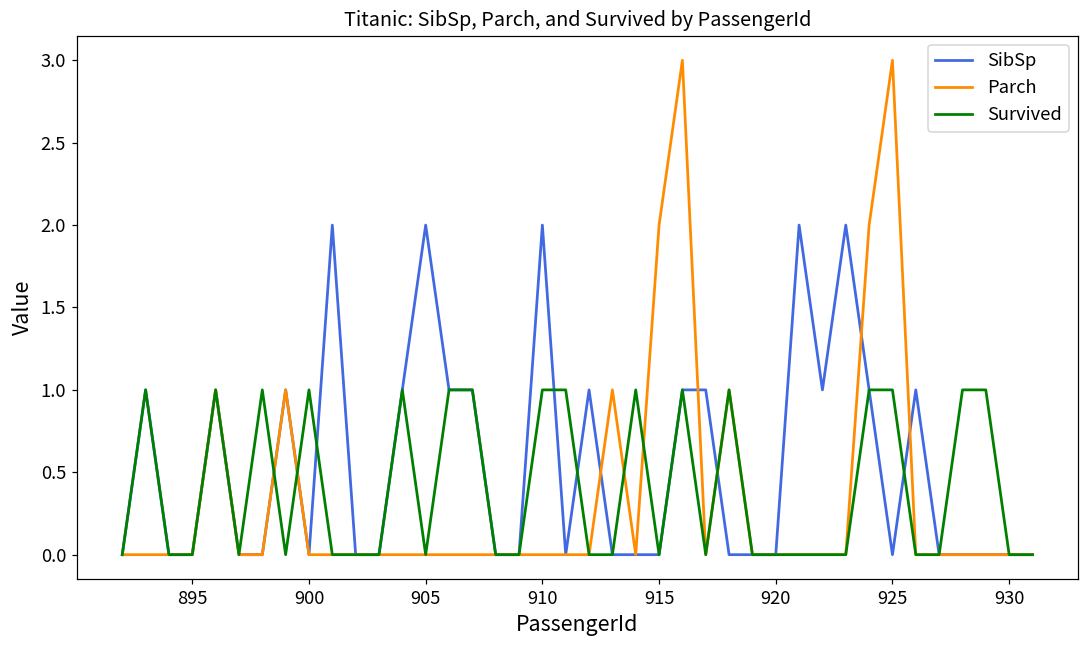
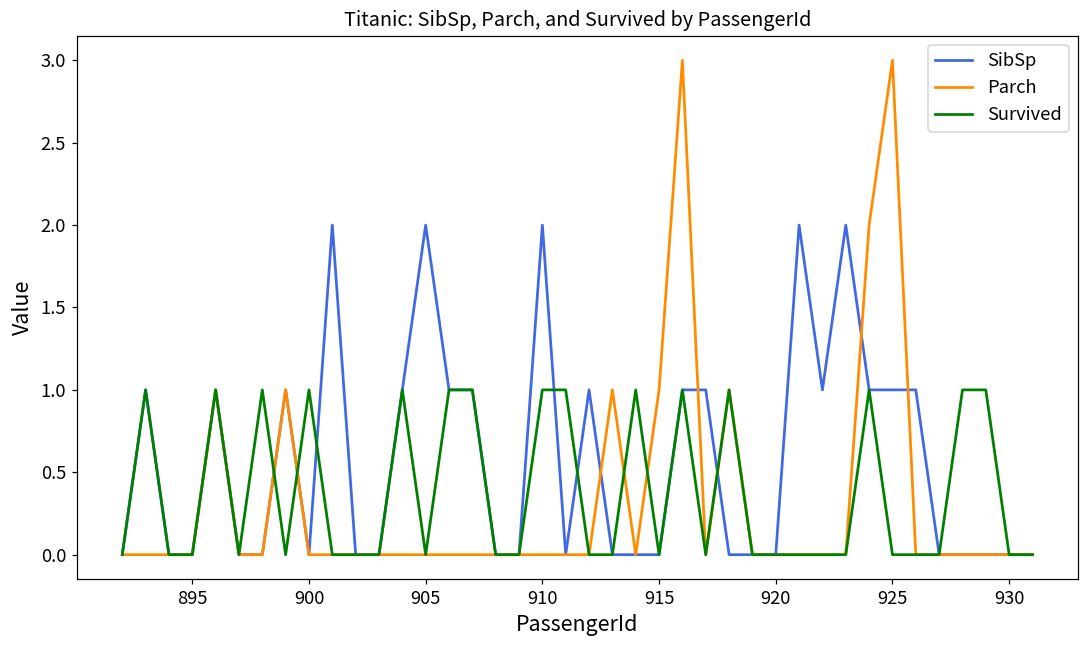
Parch, 915: 2 -> 1
SibSp, 925: 0 -> 1
Survived, 925: 1 -> 0
